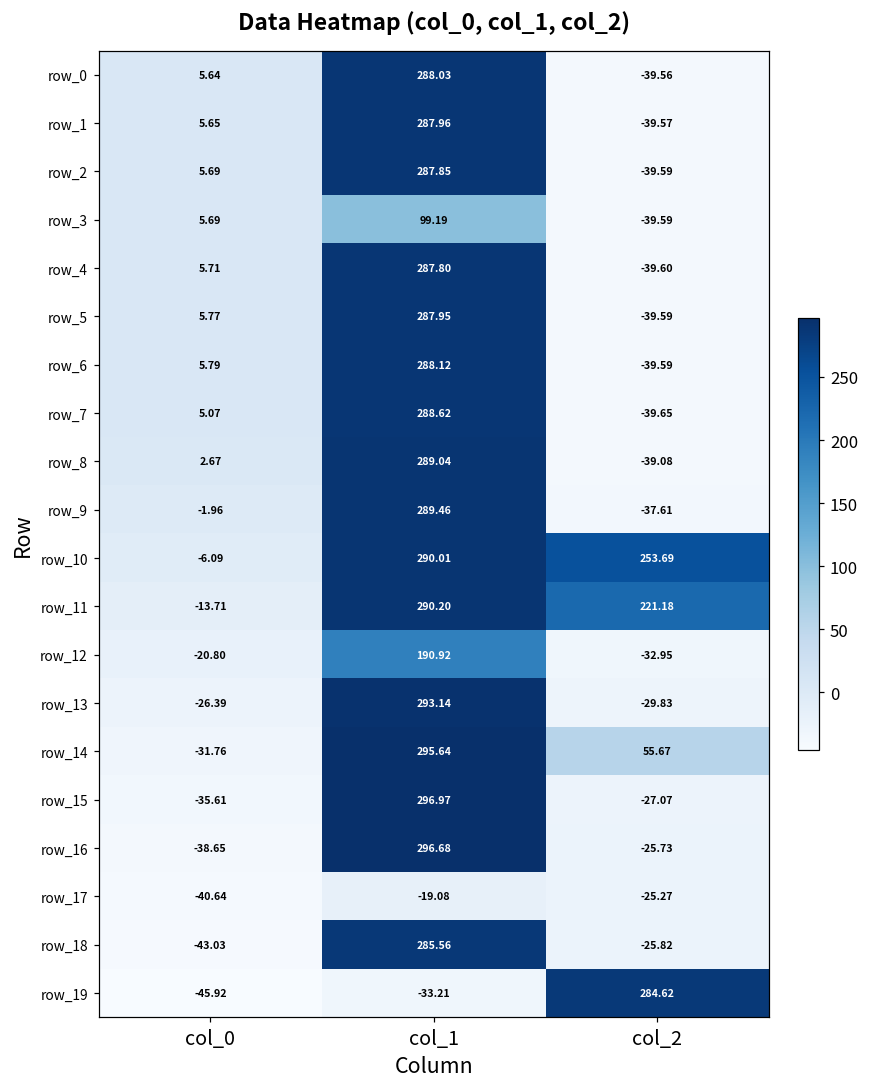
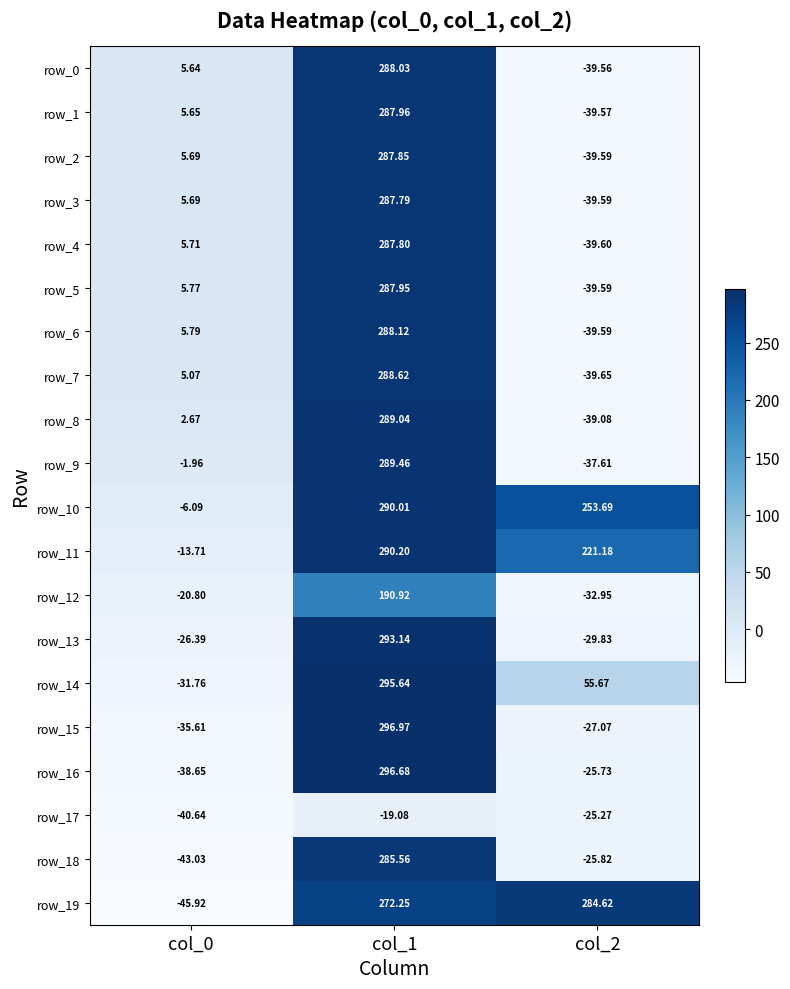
row_3, col_1: 99.19 -> 287.79
row_19, col_1: -33.21 -> 272.25
